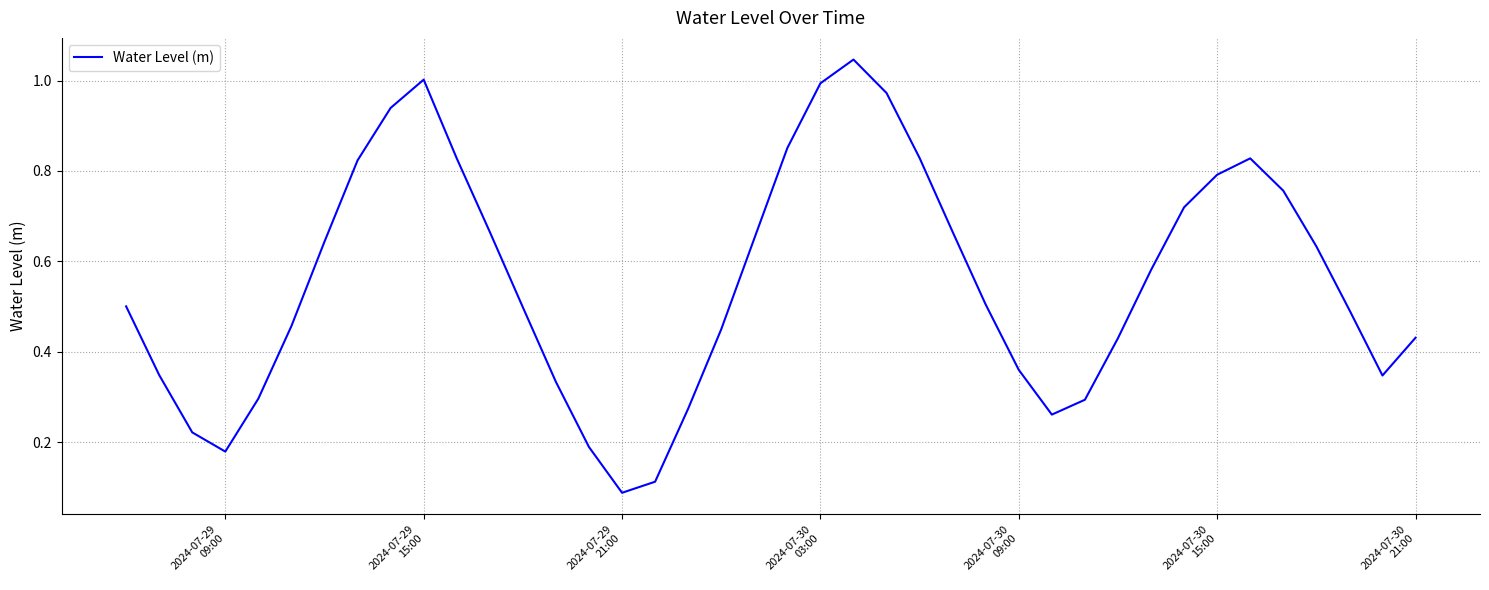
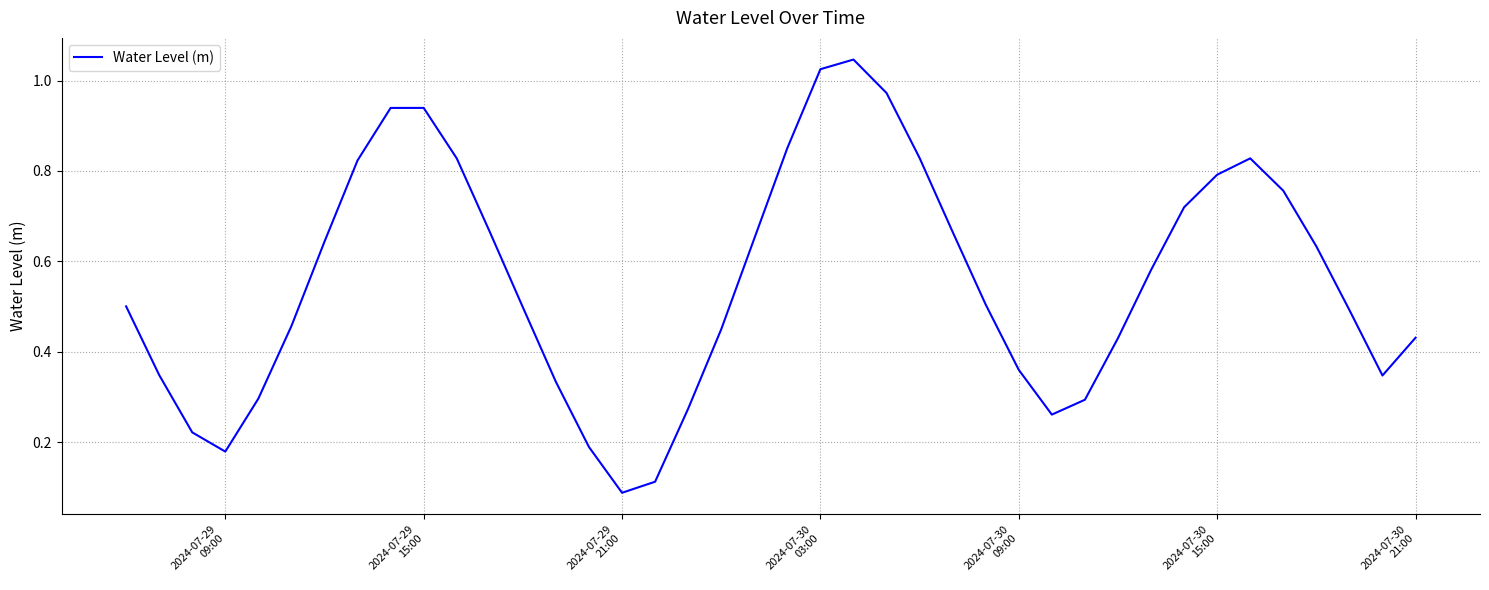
2024-07-29 15:00: 1.00 -> 0.94
2024-07-30 03:00: 0.99 -> 1.03
